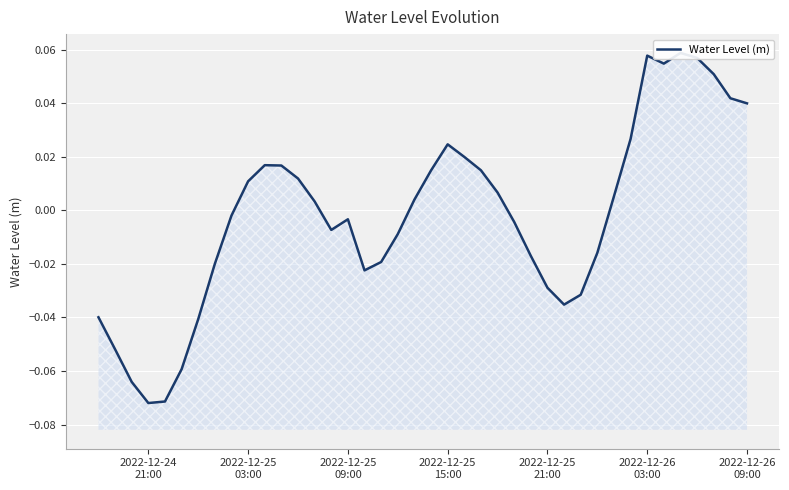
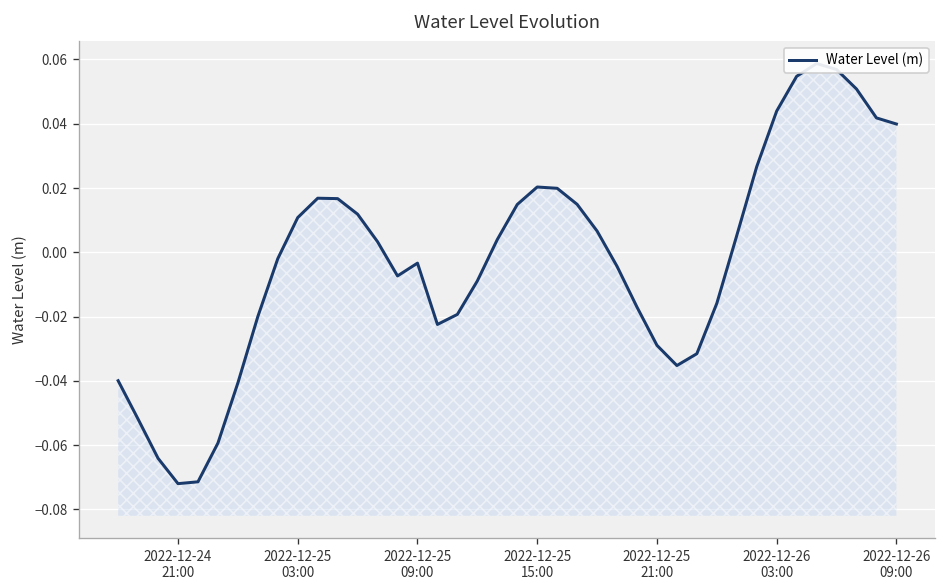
2022-12-25 15:00: 0.025 -> 0.020
2022-12-26 03:00: 0.058 -> 0.044
